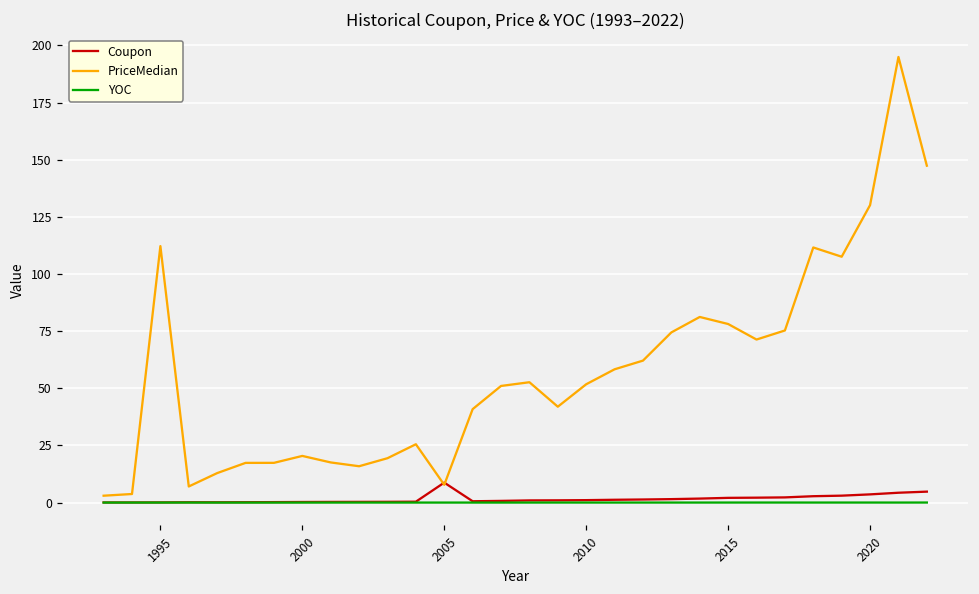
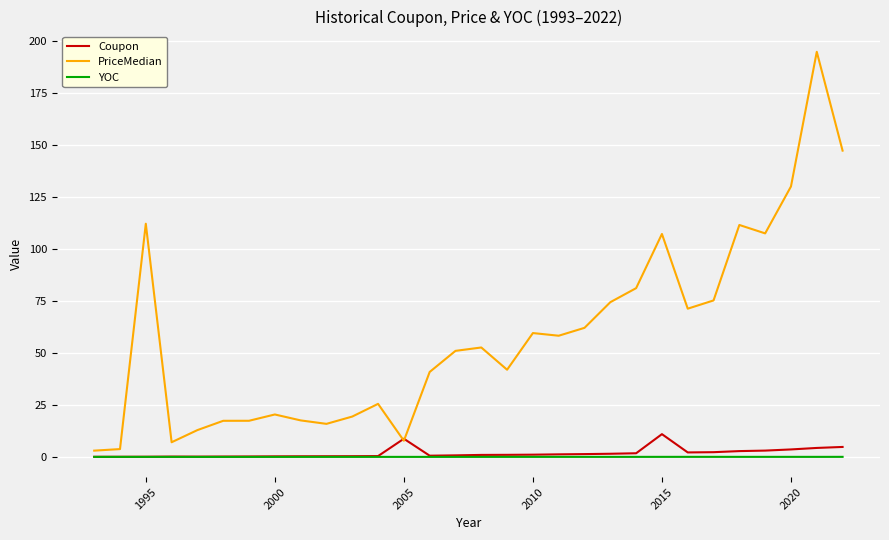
PriceMedian, 2010: 52 -> 60
Coupon, 2015: 2 -> 11
PriceMedian, 2015: 78 -> 107
